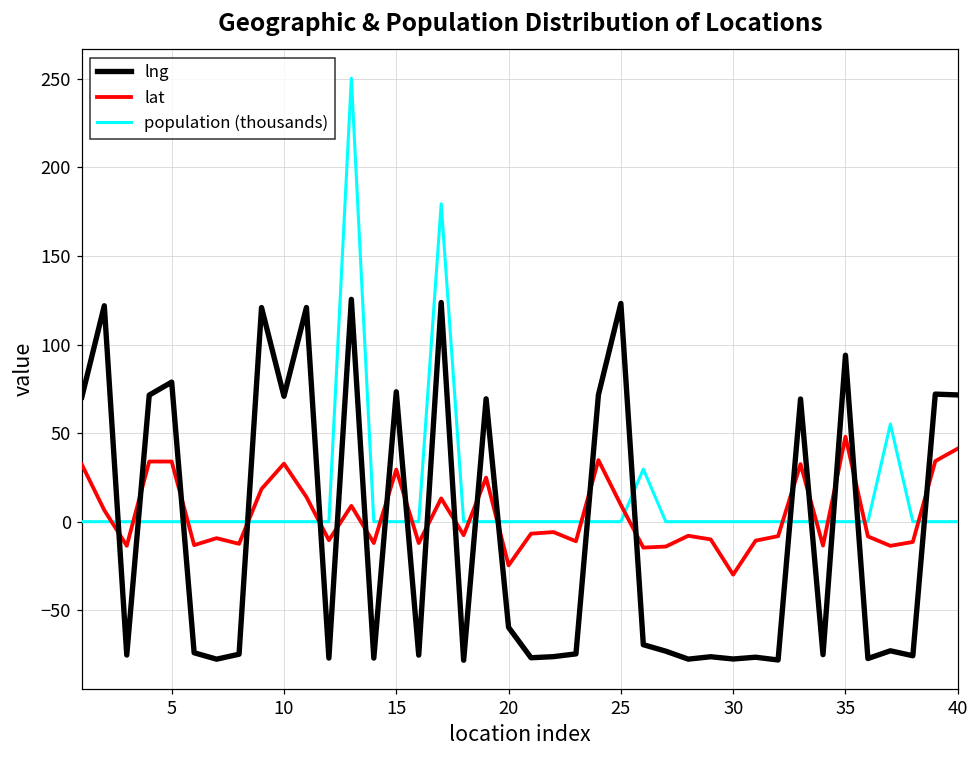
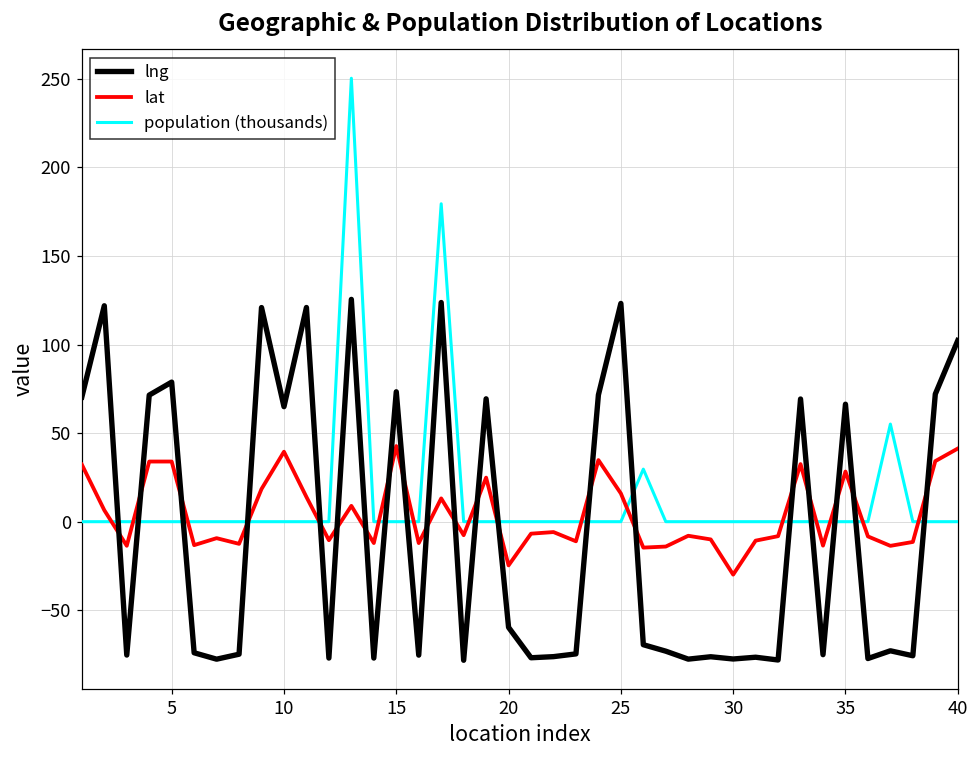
lng, 10: 71 -> 65
lat, 10: 33 -> 39
lat, 15: 29 -> 43
lat, 25: 9 -> 16
lng, 35: 94 -> 66
lat, 35: 48 -> 28
lng, 40: 72 -> 102
